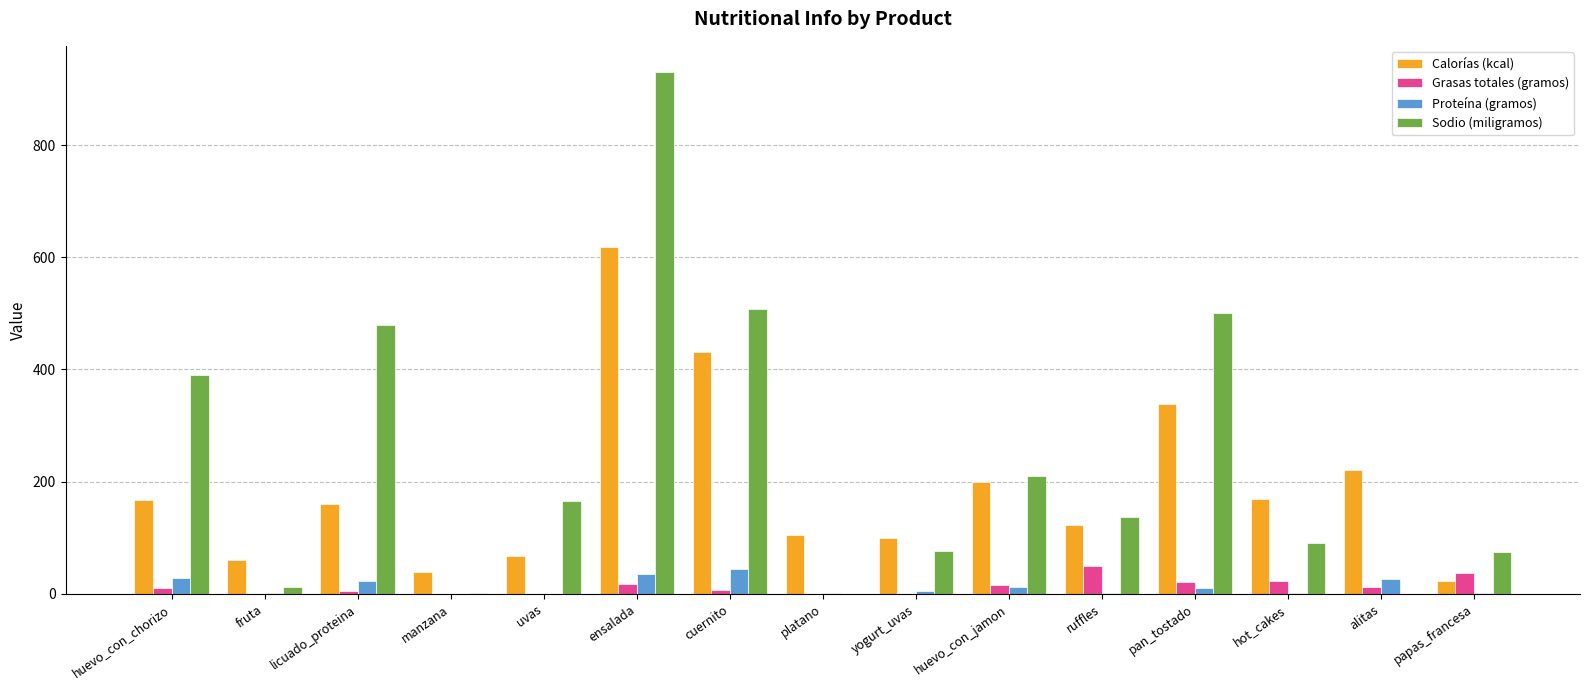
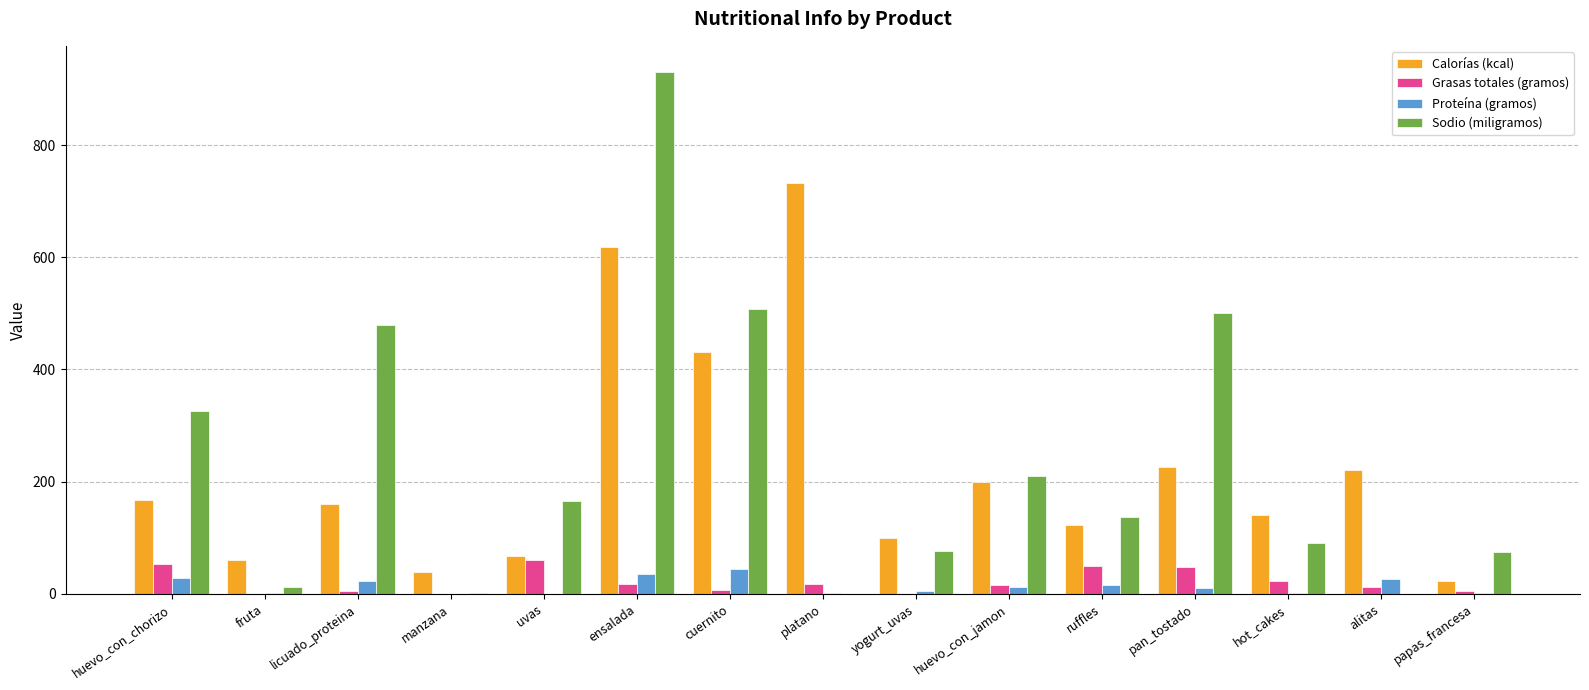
Grasas totales (gramos), huevo_con_chorizo: 10 -> 50
Sodio (miligramos), huevo_con_chorizo: 390 -> 330
Grasas totales (gramos), uvas: 0 -> 60
Calorías (kcal), platano: 110 -> 730
Grasas totales (gramos), platano: 0 -> 20
Proteína (gramos), ruffles: 0 -> 20
Calorías (kcal), pan_tostado: 340 -> 230
Grasas totales (gramos), pan_tostado: 20 -> 50
Calorías (kcal), hot_cakes: 170 -> 140
Grasas totales (gramos), papas_francesa: 40 -> 10
